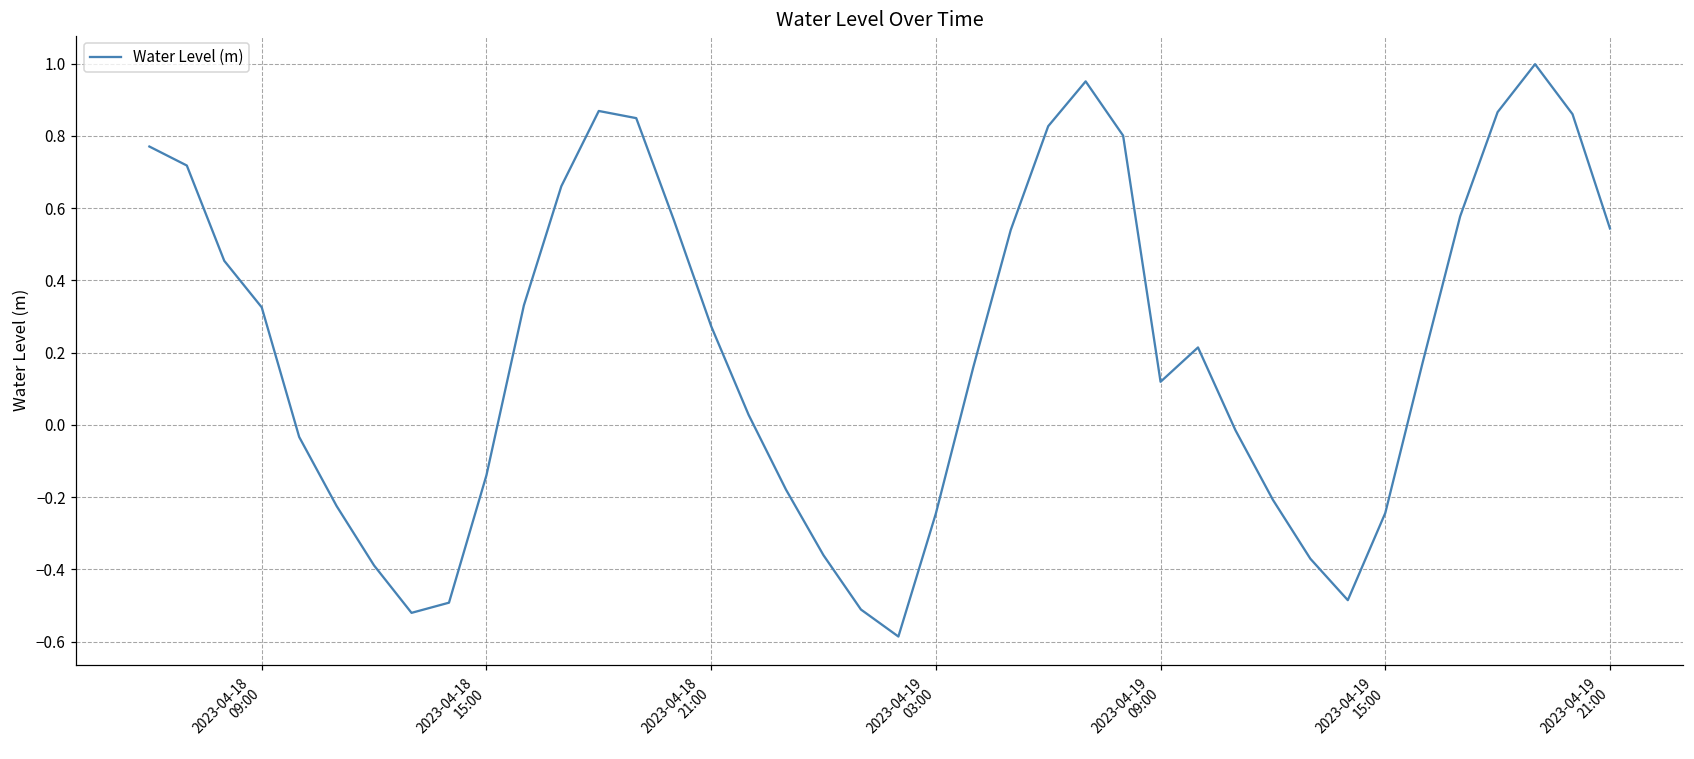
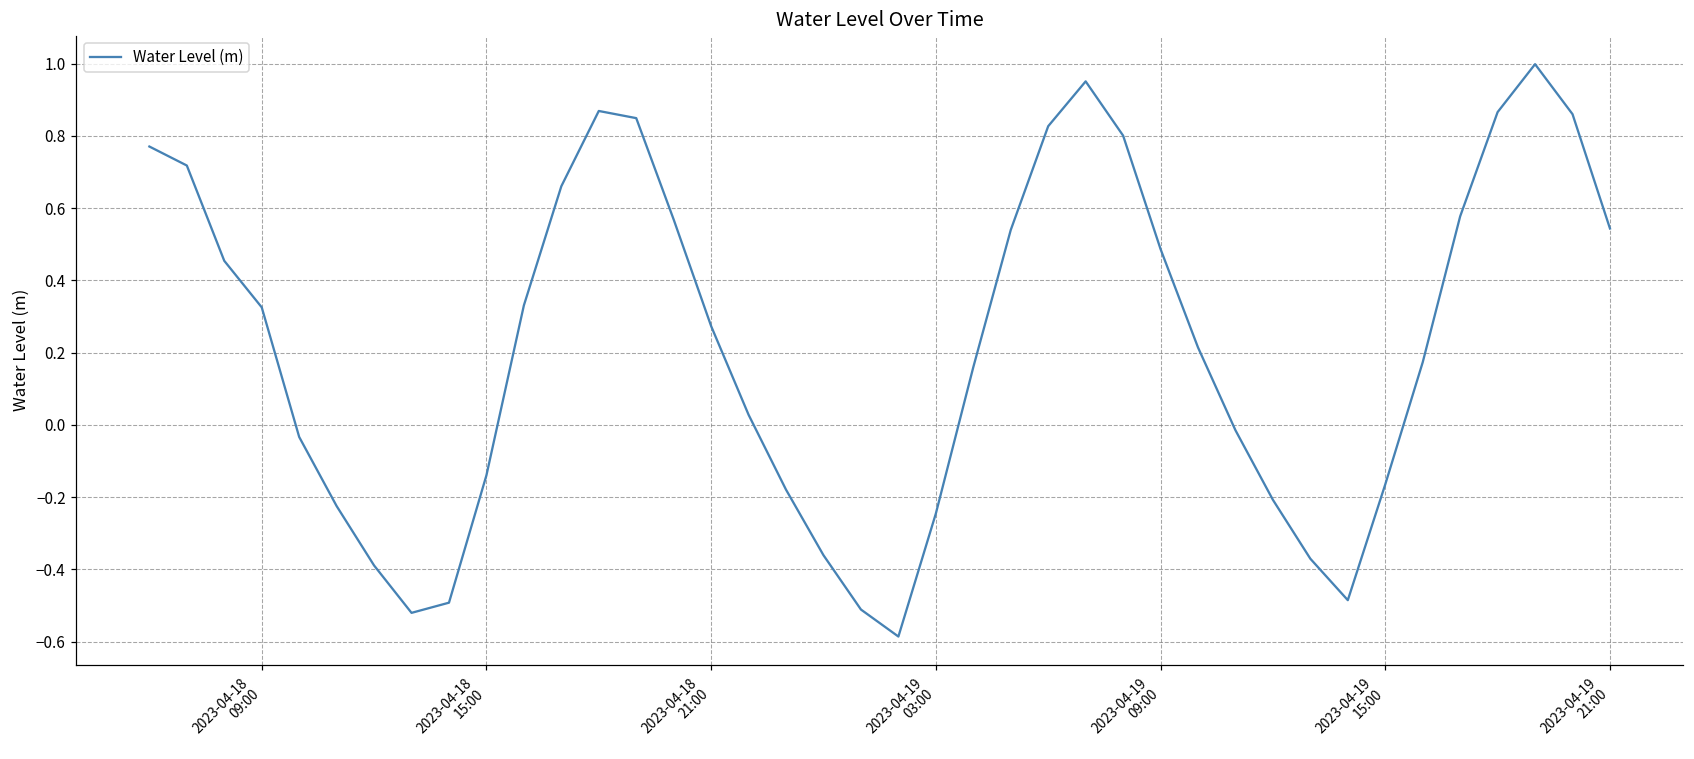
2023-04-19 09:00: 0.12 -> 0.49
2023-04-19 15:00: -0.24 -> -0.16
